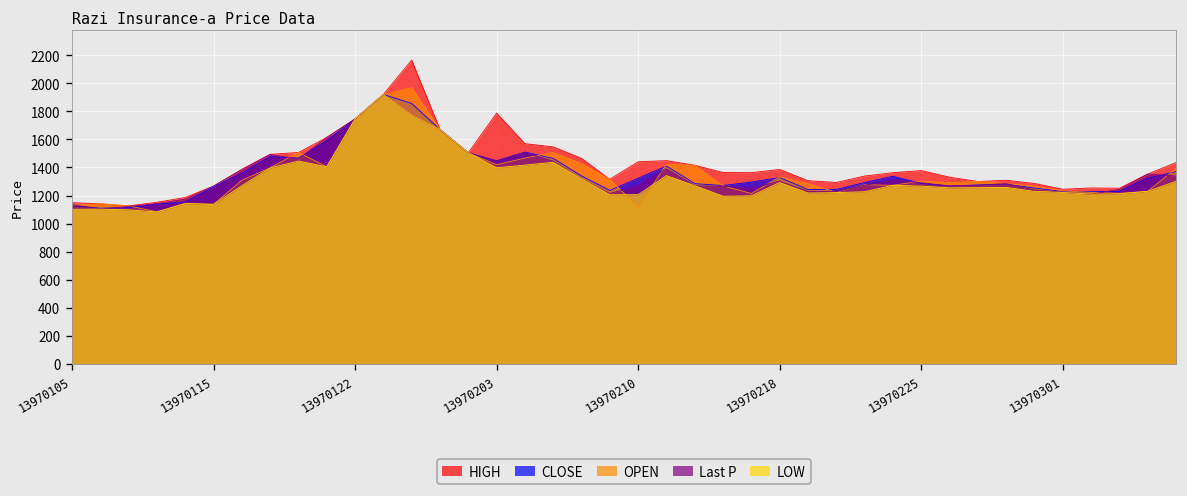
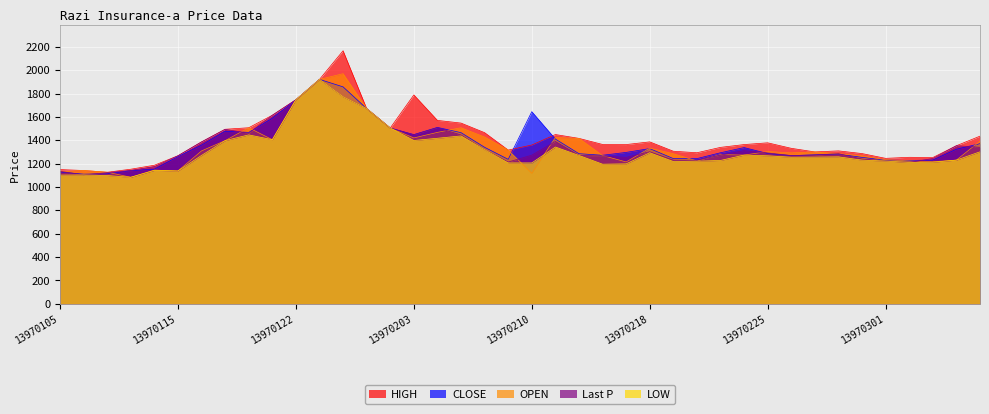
HIGH, 13970210: 1440 -> 1360
CLOSE, 13970210: 1320 -> 1640
